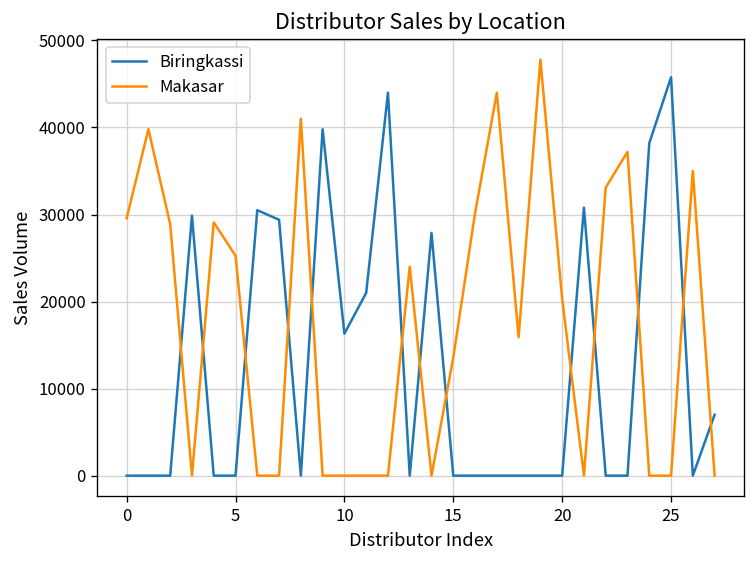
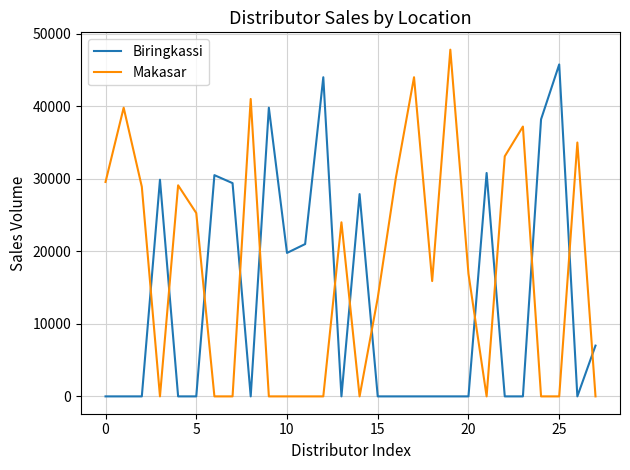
Biringkassi, 10: 16000 -> 20000
Makasar, 20: 20000 -> 17000
